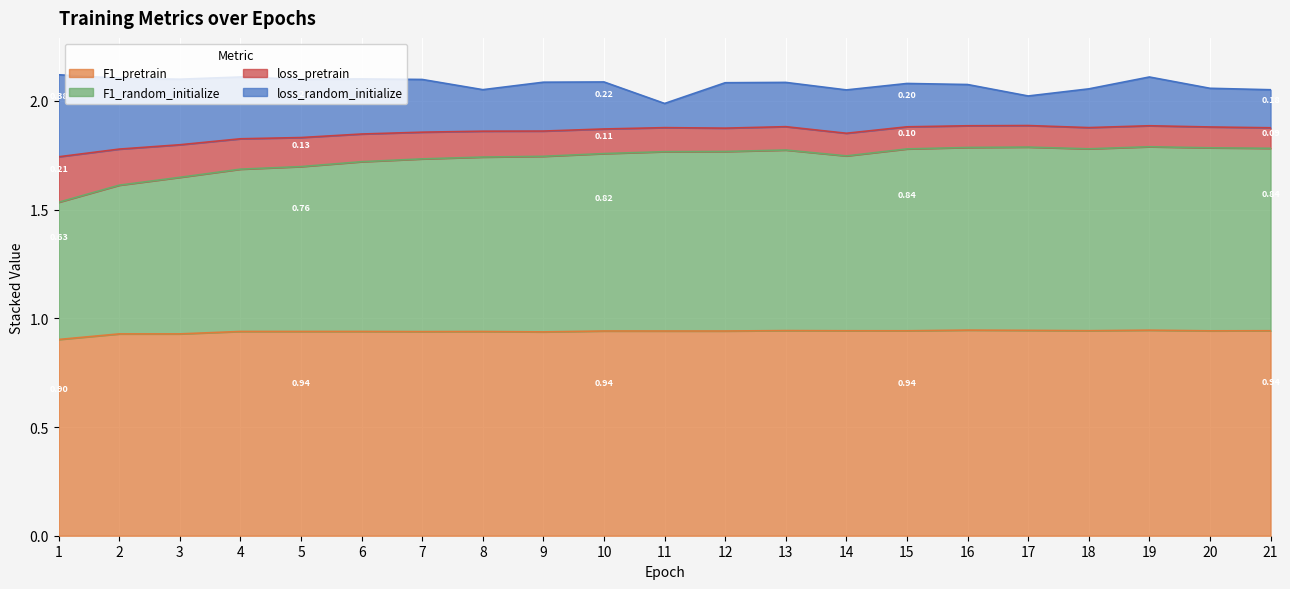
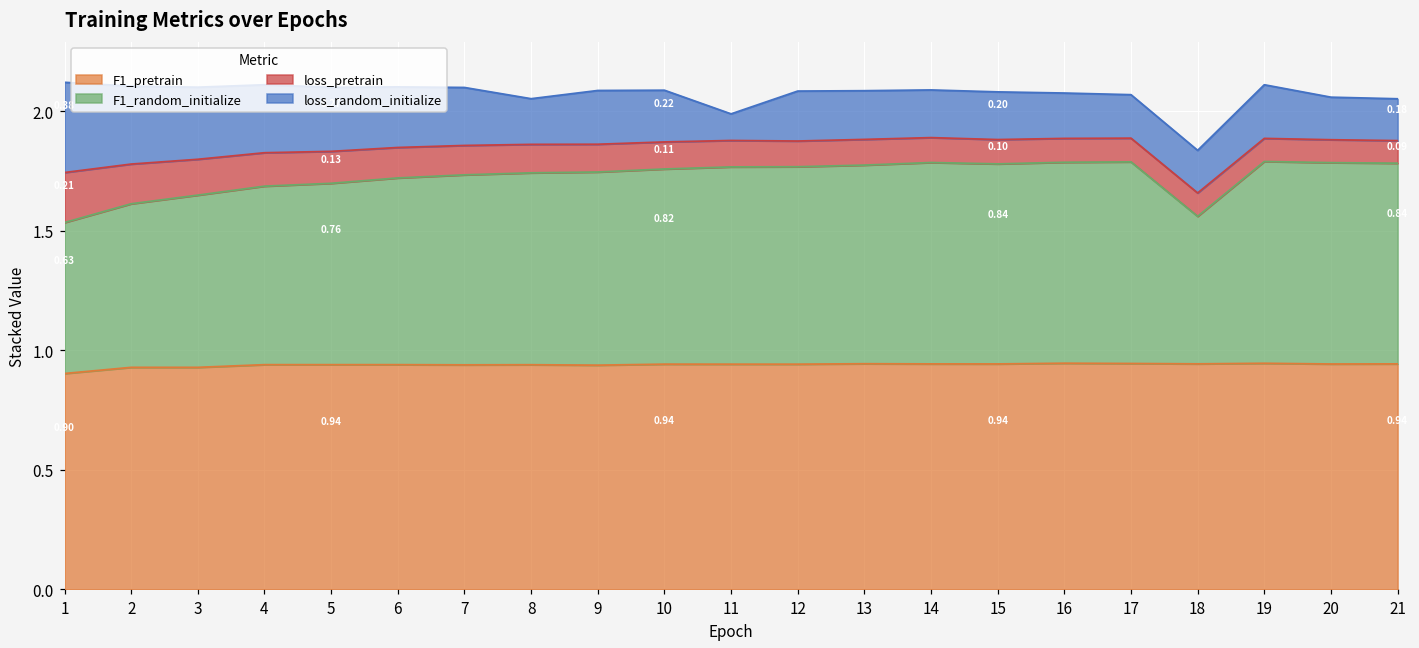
F1_random_initialize, 14: 0.80 -> 0.84
loss_random_initialize, 17: 0.14 -> 0.18
F1_random_initialize, 18: 0.84 -> 0.62
